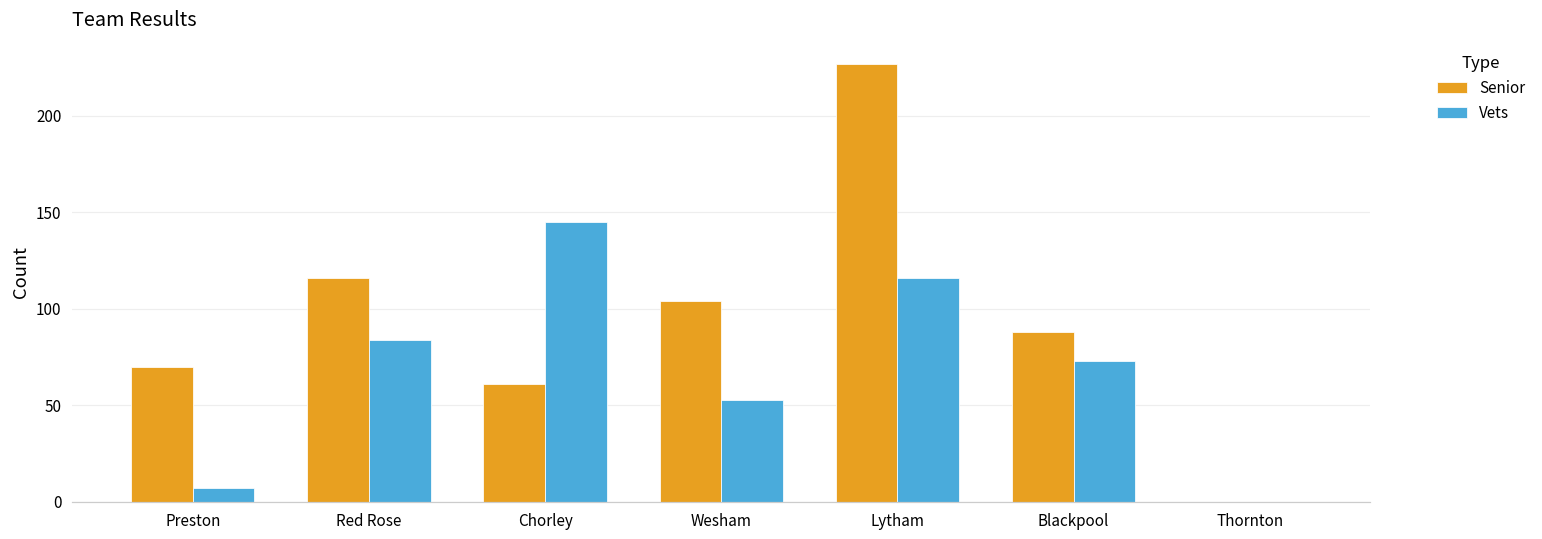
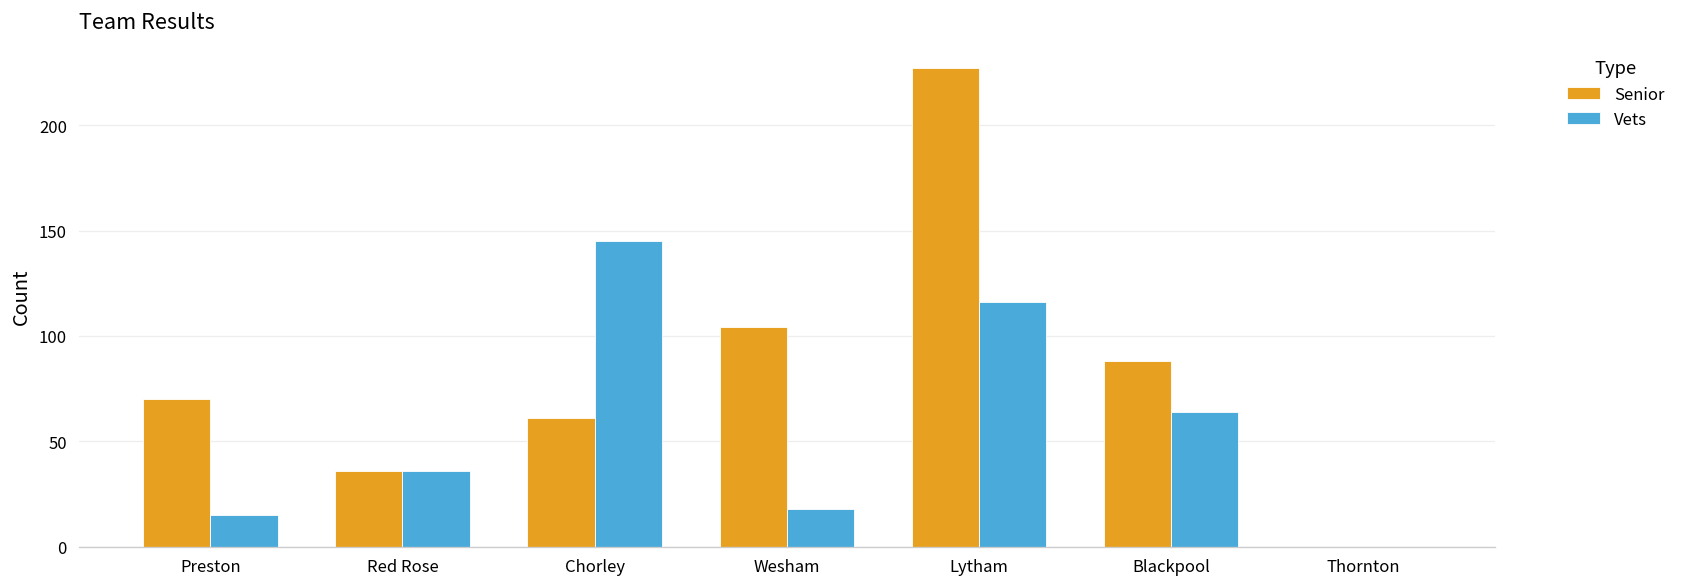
Vets, Preston: 7 -> 15
Senior, Red Rose: 116 -> 36
Vets, Red Rose: 84 -> 36
Vets, Wesham: 53 -> 18
Vets, Blackpool: 73 -> 64
